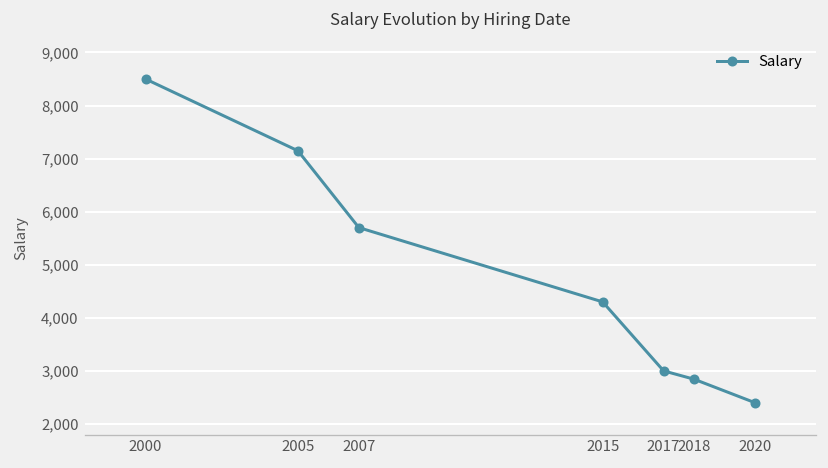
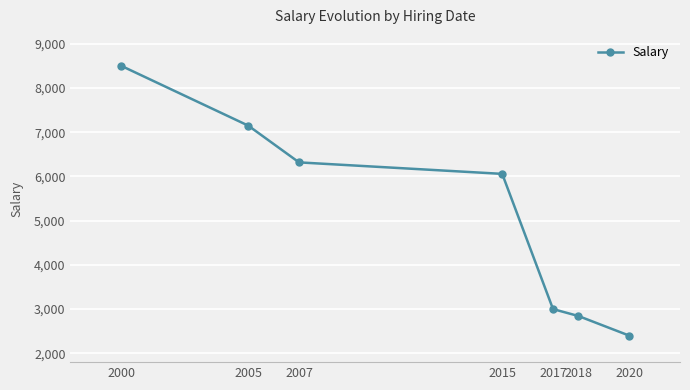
2007: 5,700 -> 6,300
2015: 4,300 -> 6,100
